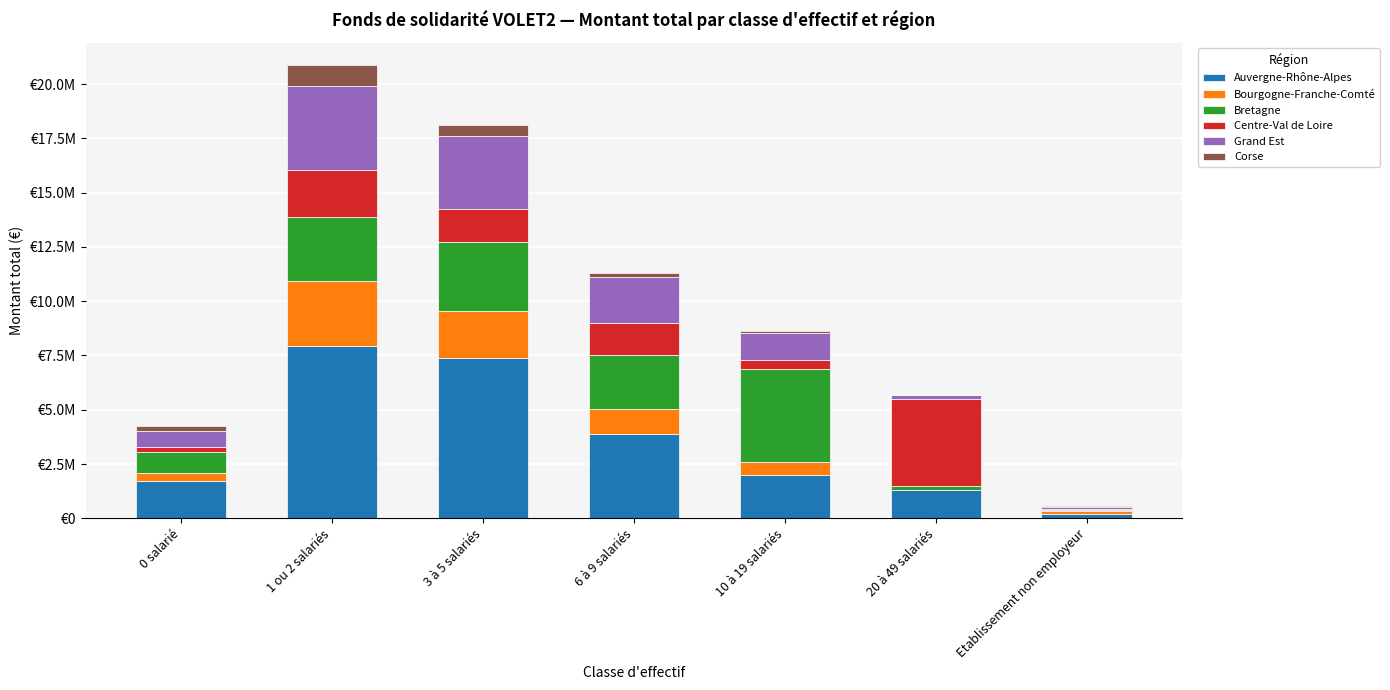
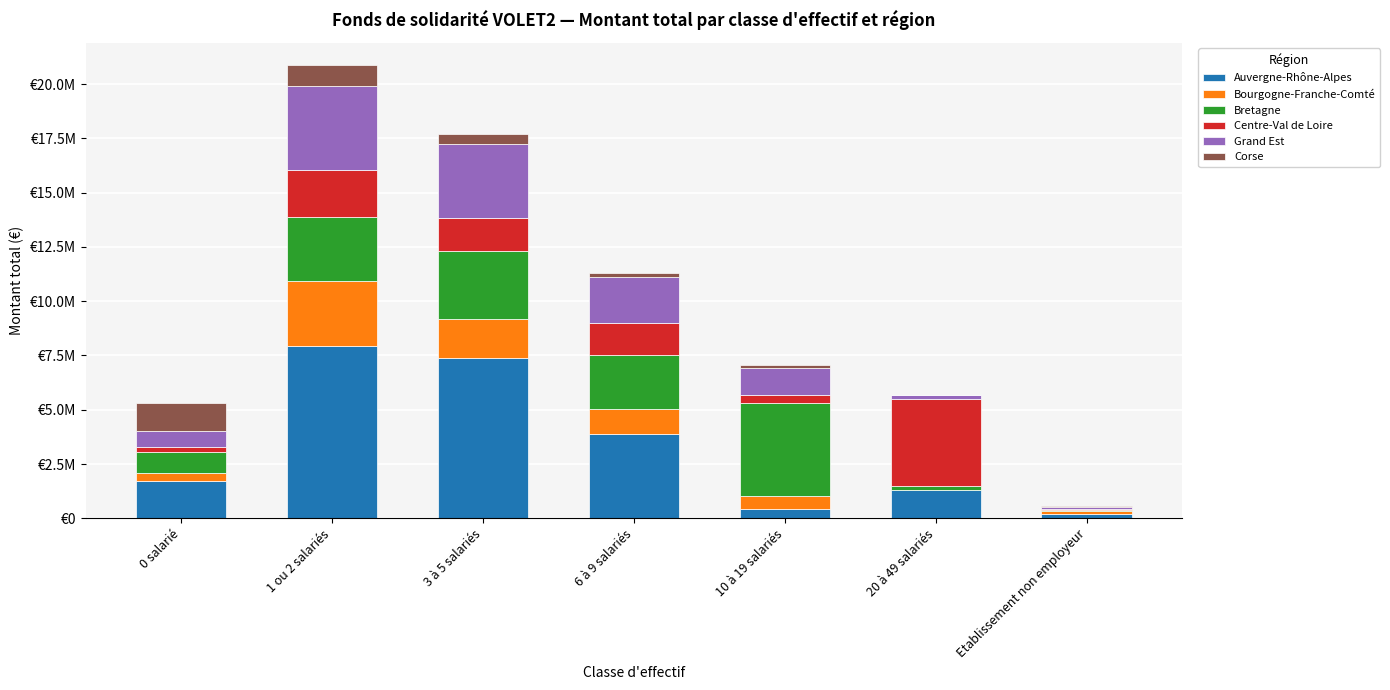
Corse, 0 salarié: €300000 -> €1300000
Bourgogne-Franche-Comté, 3 à 5 salariés: €2200000 -> €1800000
Auvergne-Rhône-Alpes, 10 à 19 salariés: €2000000 -> €400000
